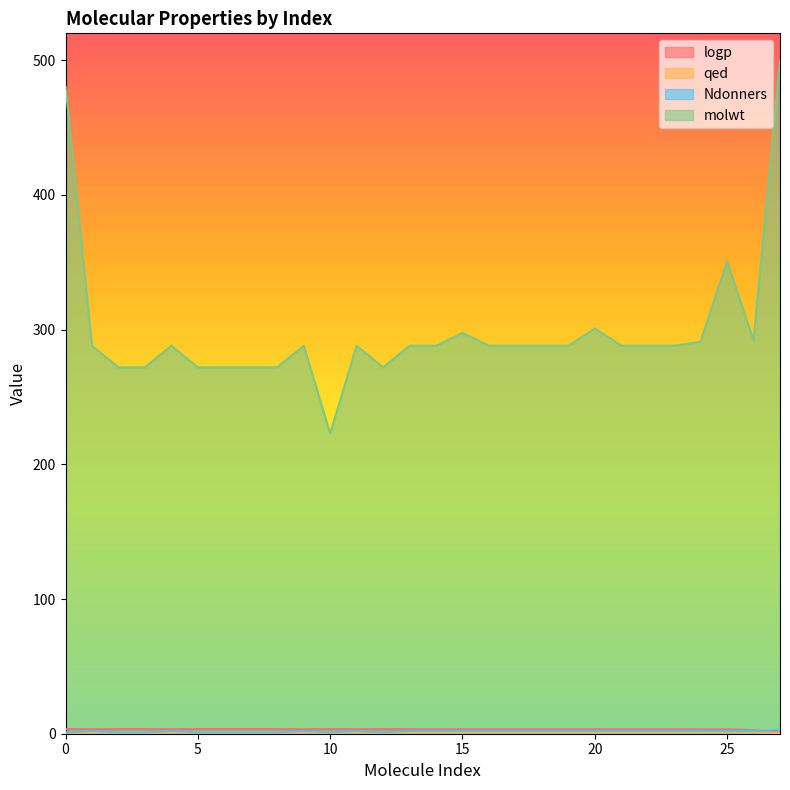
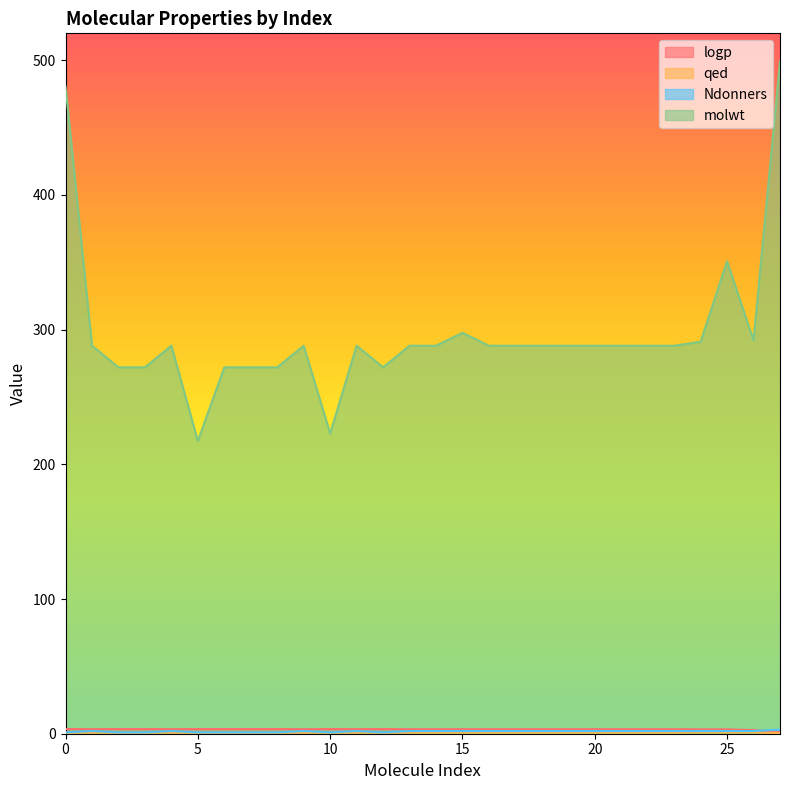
molwt, 5: 272 -> 217
molwt, 20: 301 -> 288
